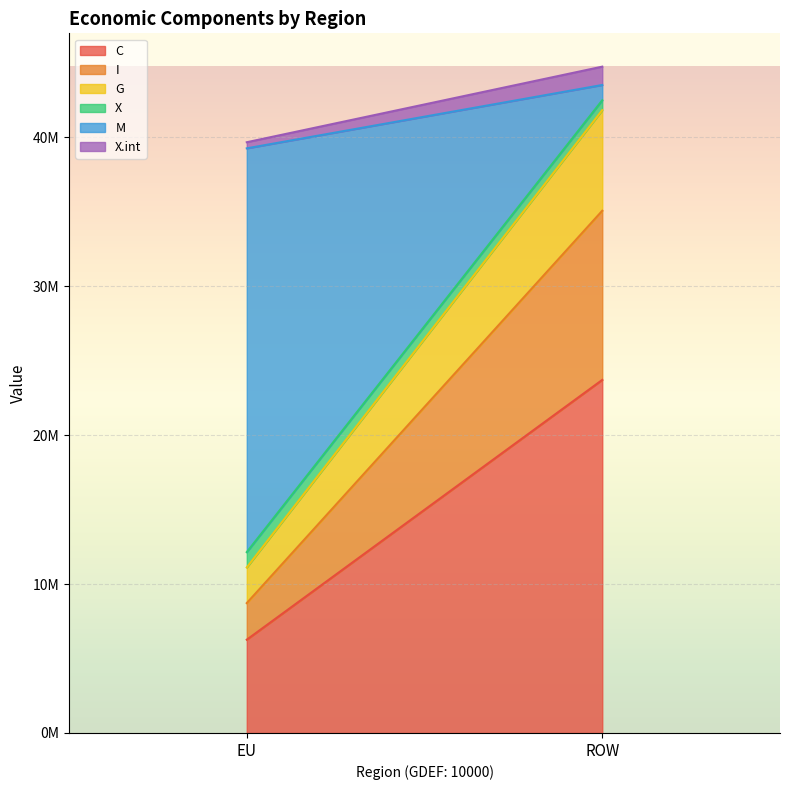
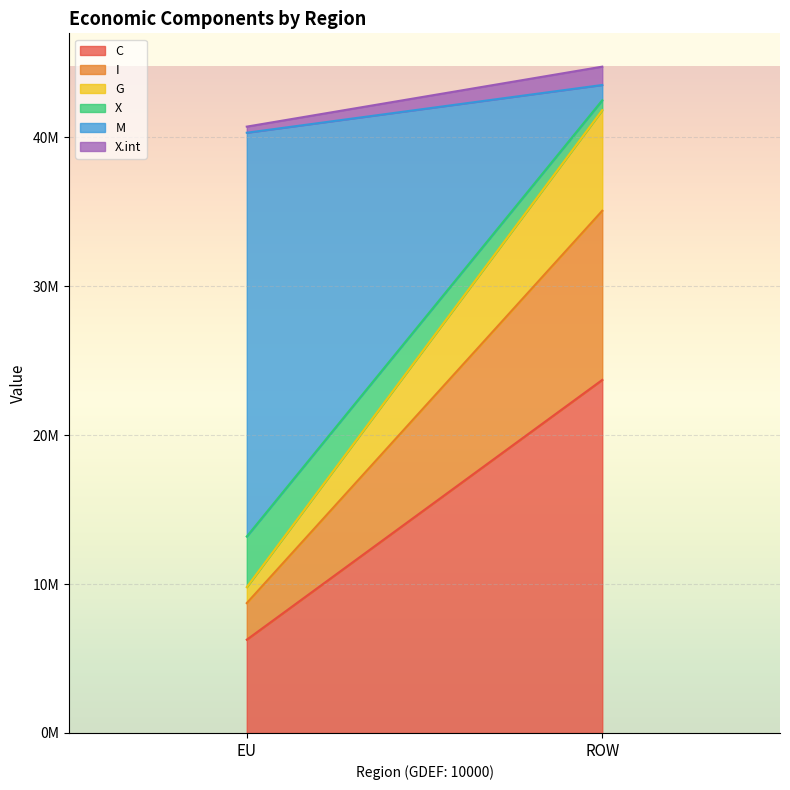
G, EU: 2400000 -> 1100000
X, EU: 1000000 -> 3400000
